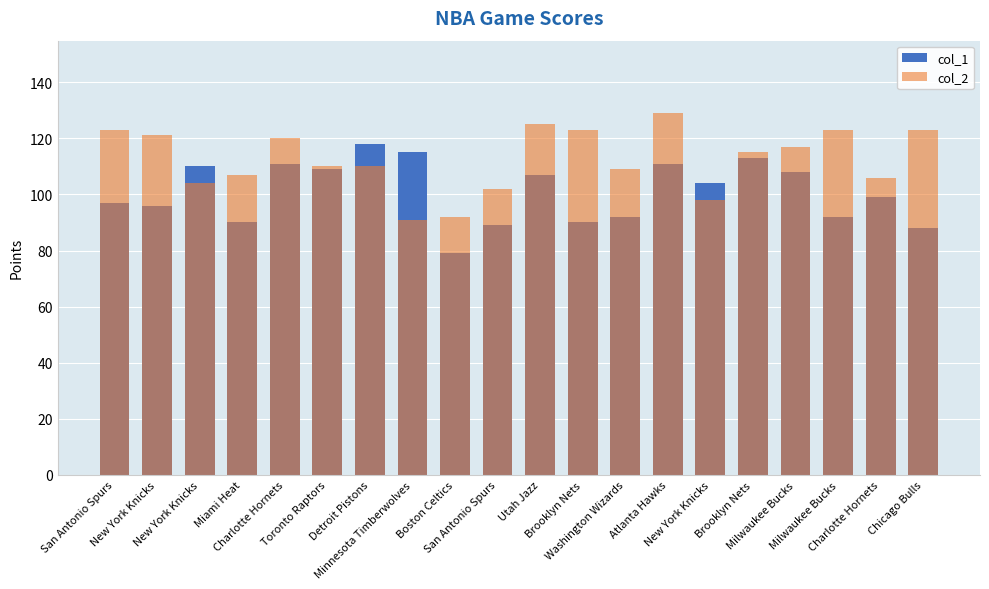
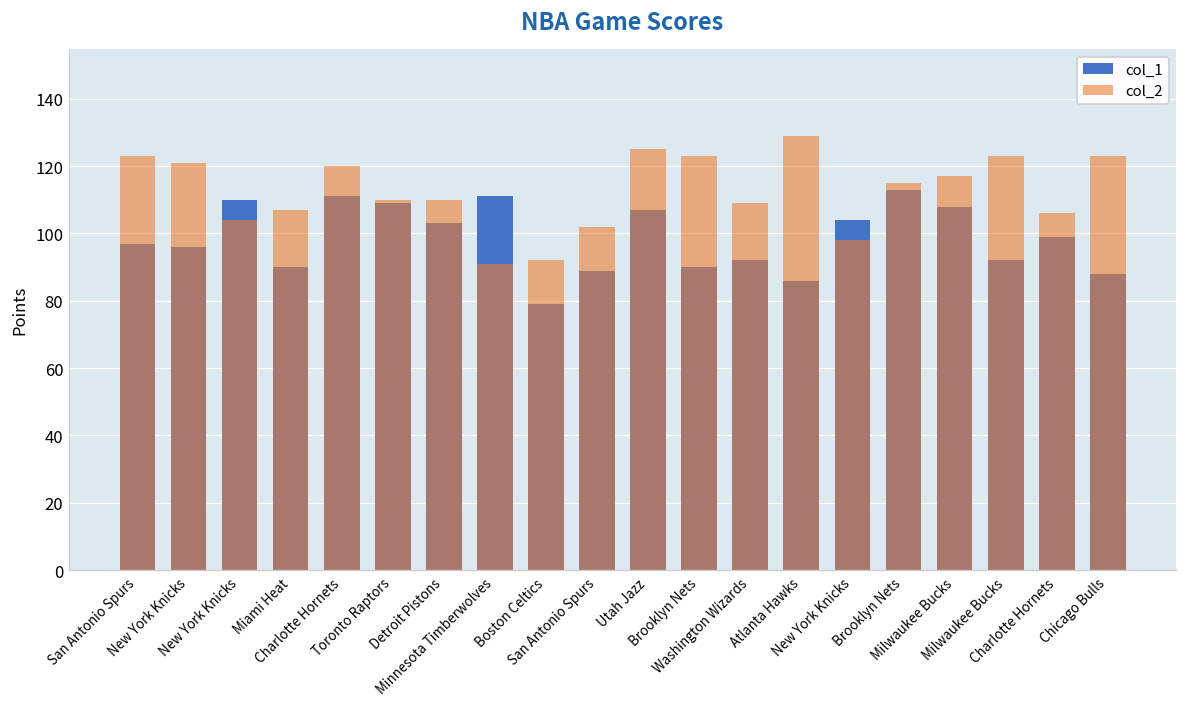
col_1, Detroit Pistons: 118 -> 103
col_1, Minnesota Timberwolves: 115 -> 111
col_1, Atlanta Hawks: 111 -> 86
